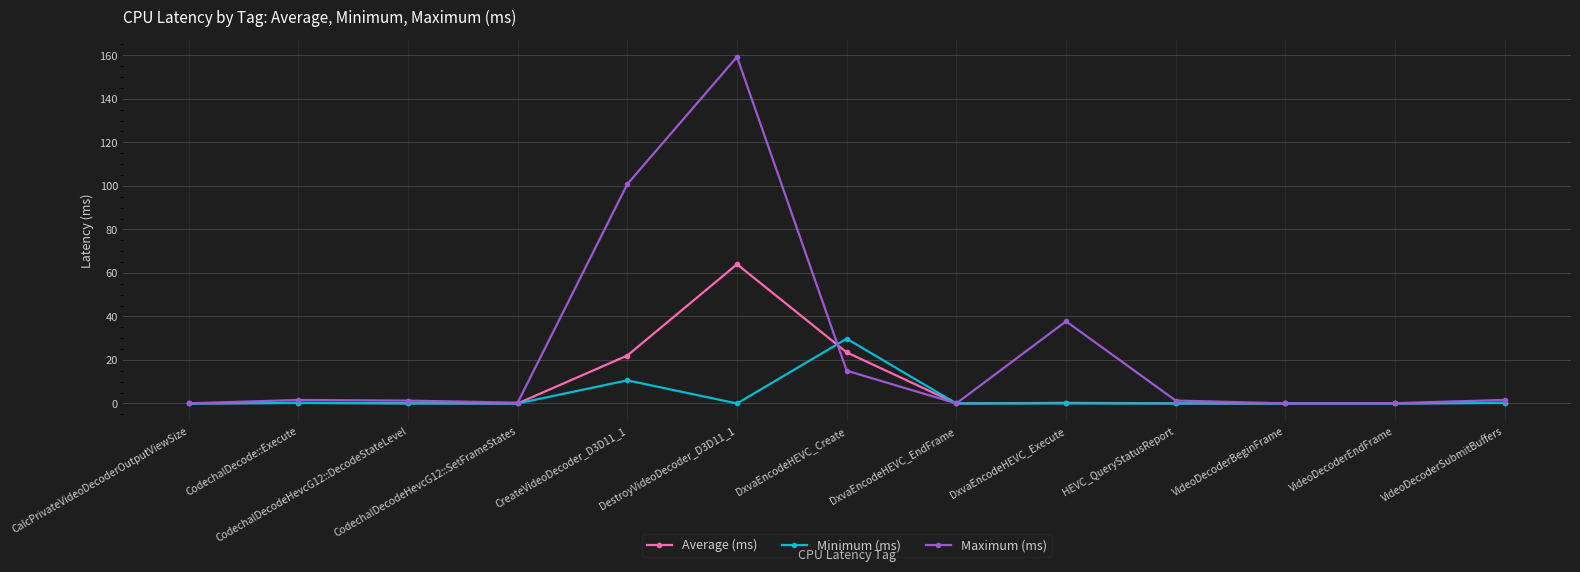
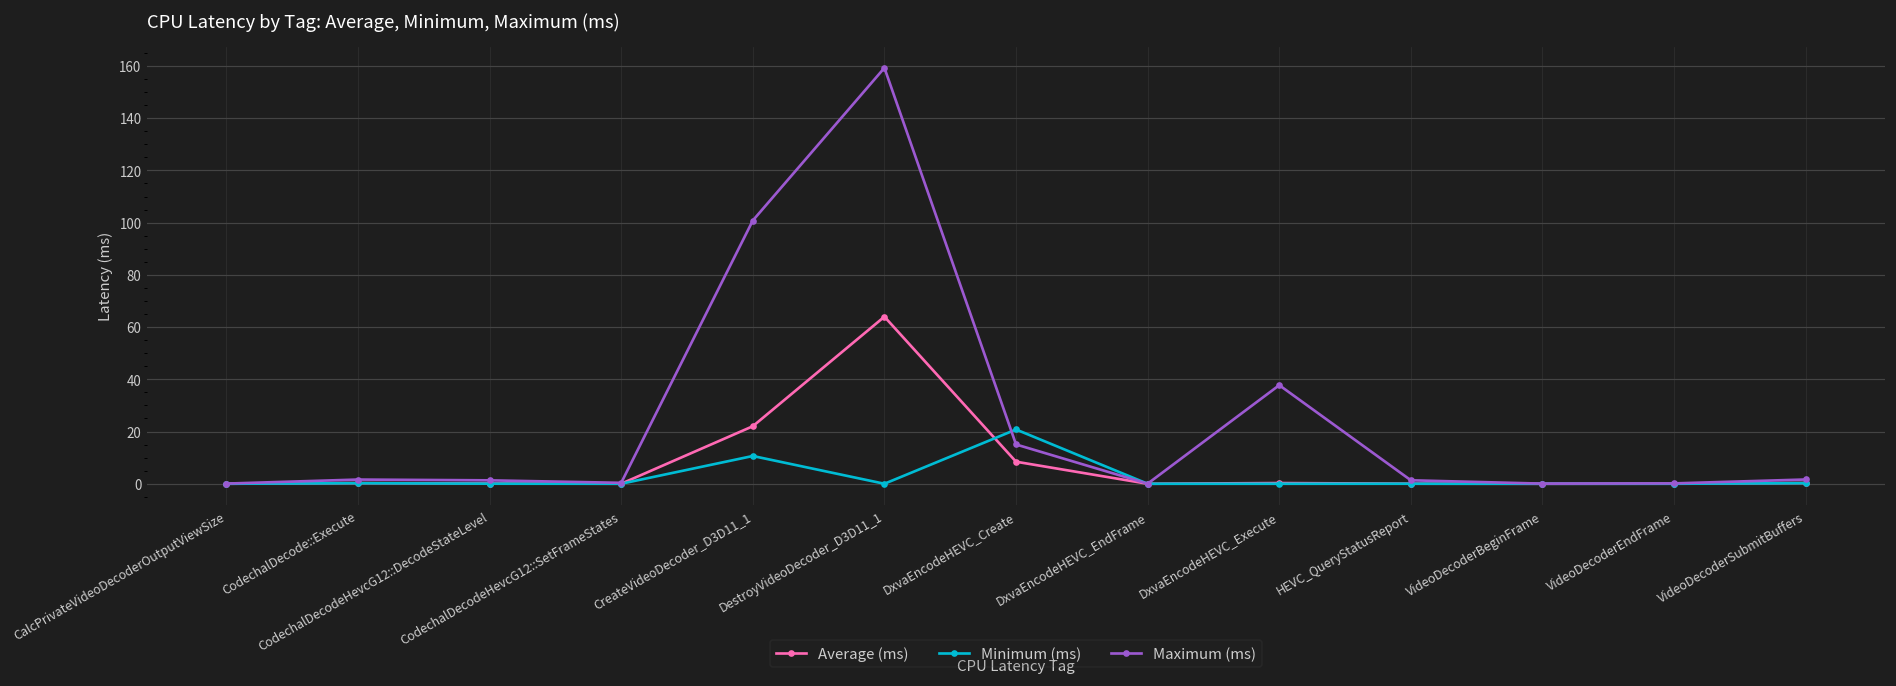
Average (ms), DxvaEncodeHEVC_Create: 23 -> 8
Minimum (ms), DxvaEncodeHEVC_Create: 30 -> 21
